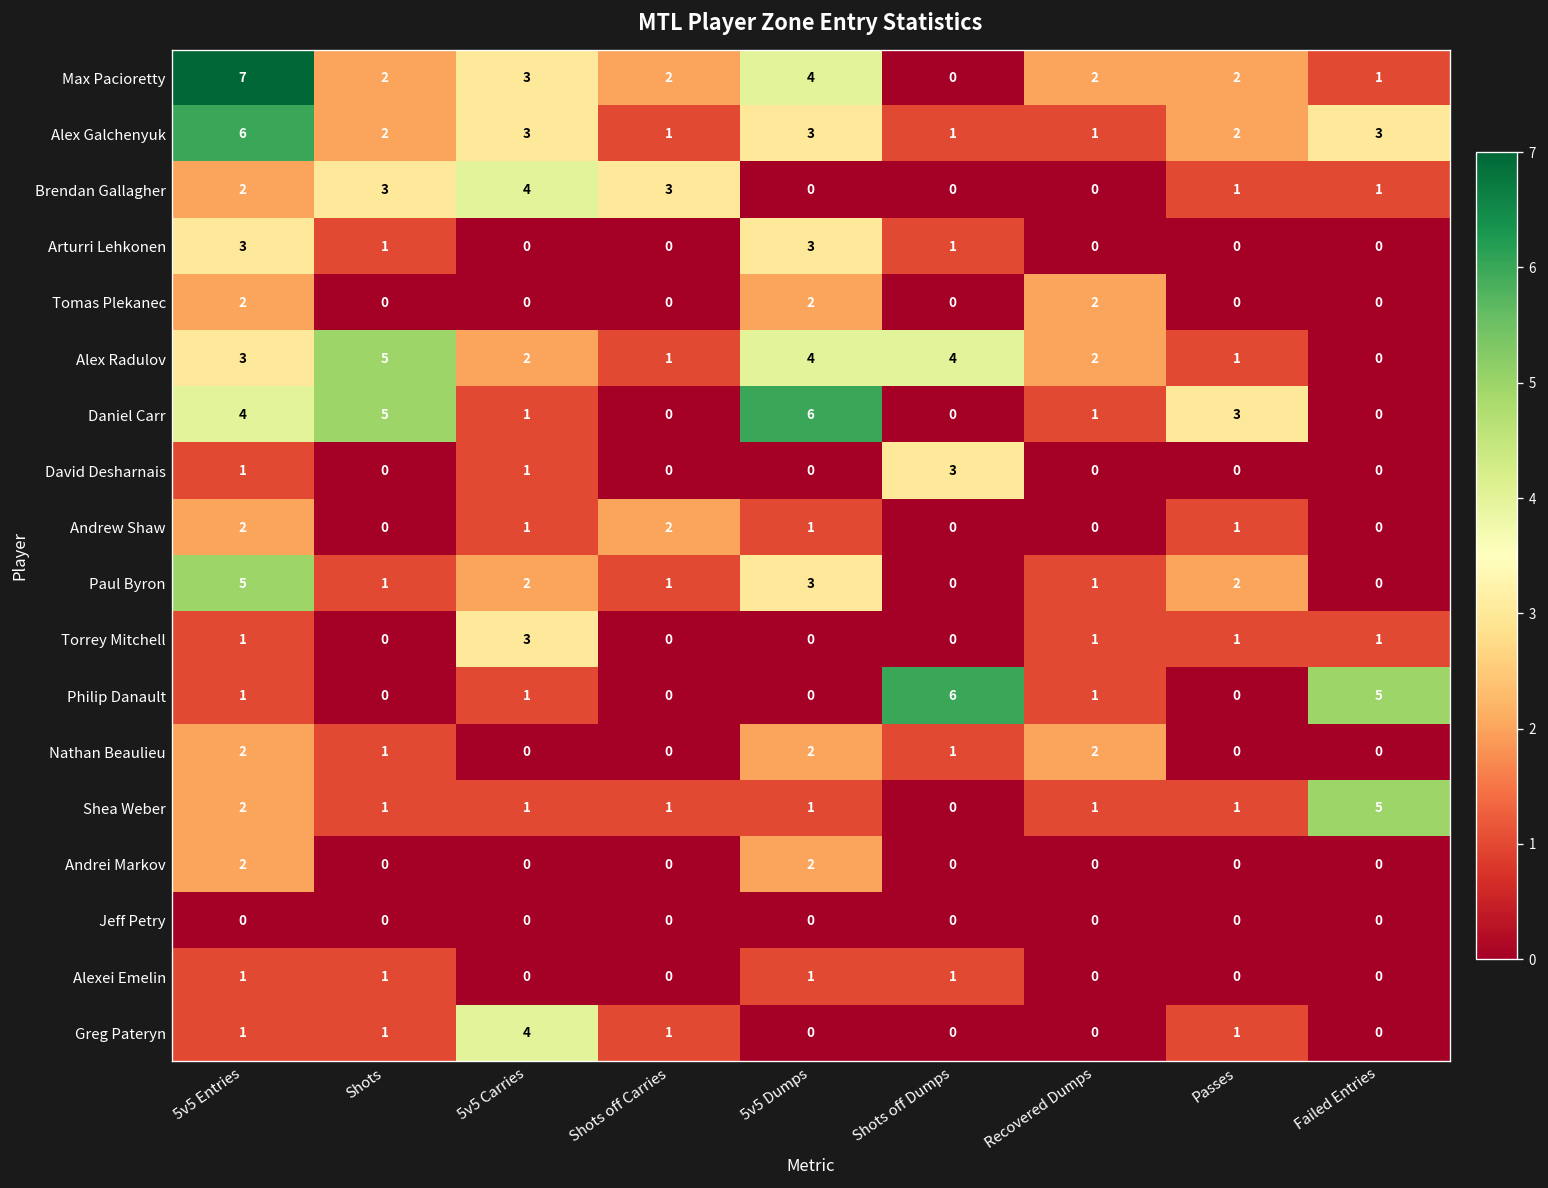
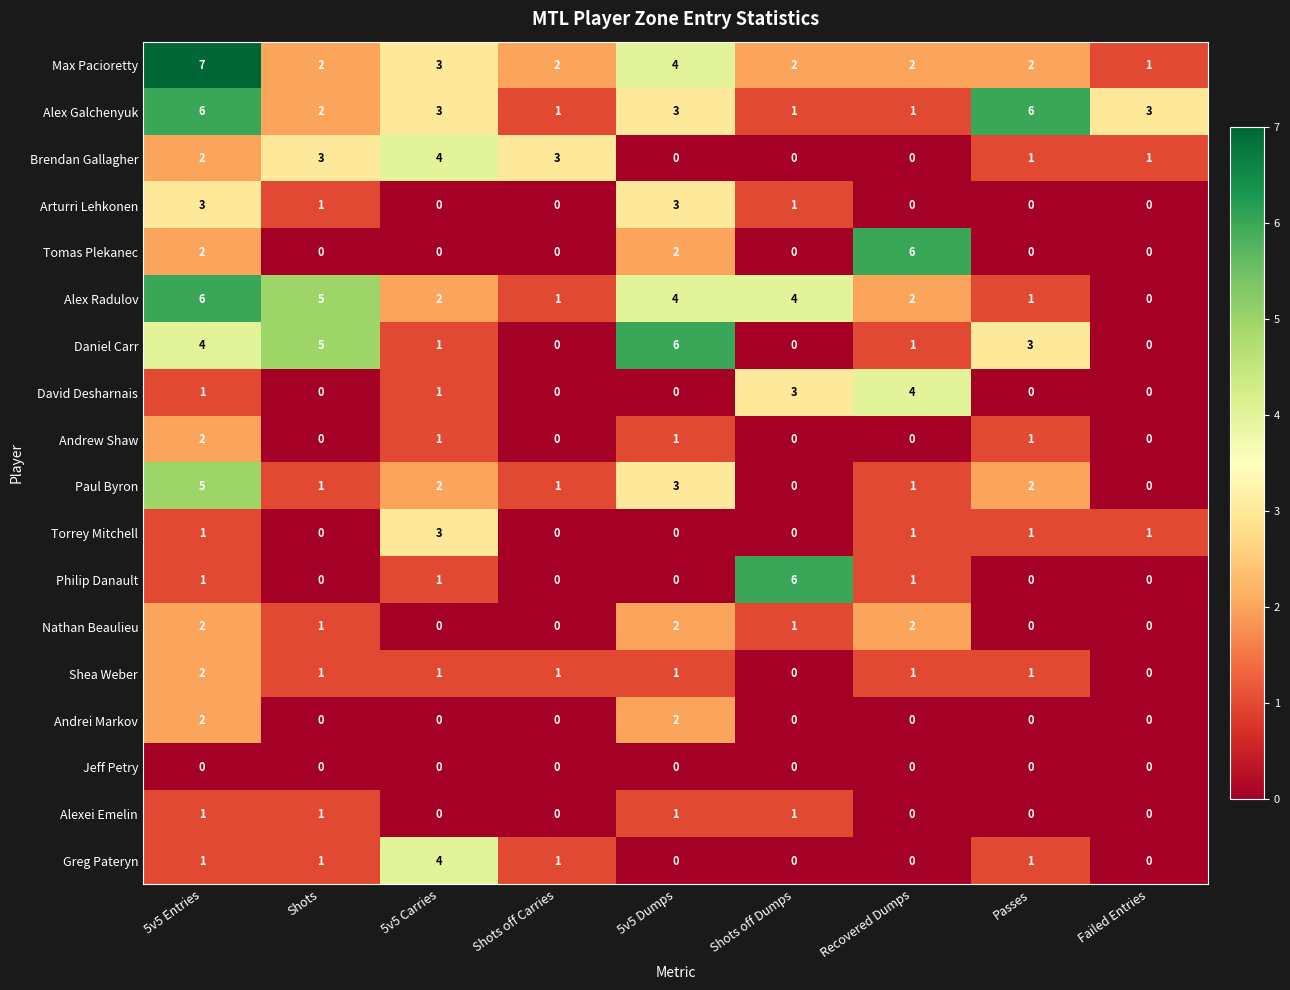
Max Pacioretty, Shots off Dumps: 0 -> 2
Alex Galchenyuk, Passes: 2 -> 6
Tomas Plekanec, Recovered Dumps: 2 -> 6
Alex Radulov, 5v5 Entries: 3 -> 6
David Desharnais, Recovered Dumps: 0 -> 4
Andrew Shaw, Shots off Carries: 2 -> 0
Philip Danault, Failed Entries: 5 -> 0
Shea Weber, Failed Entries: 5 -> 0
